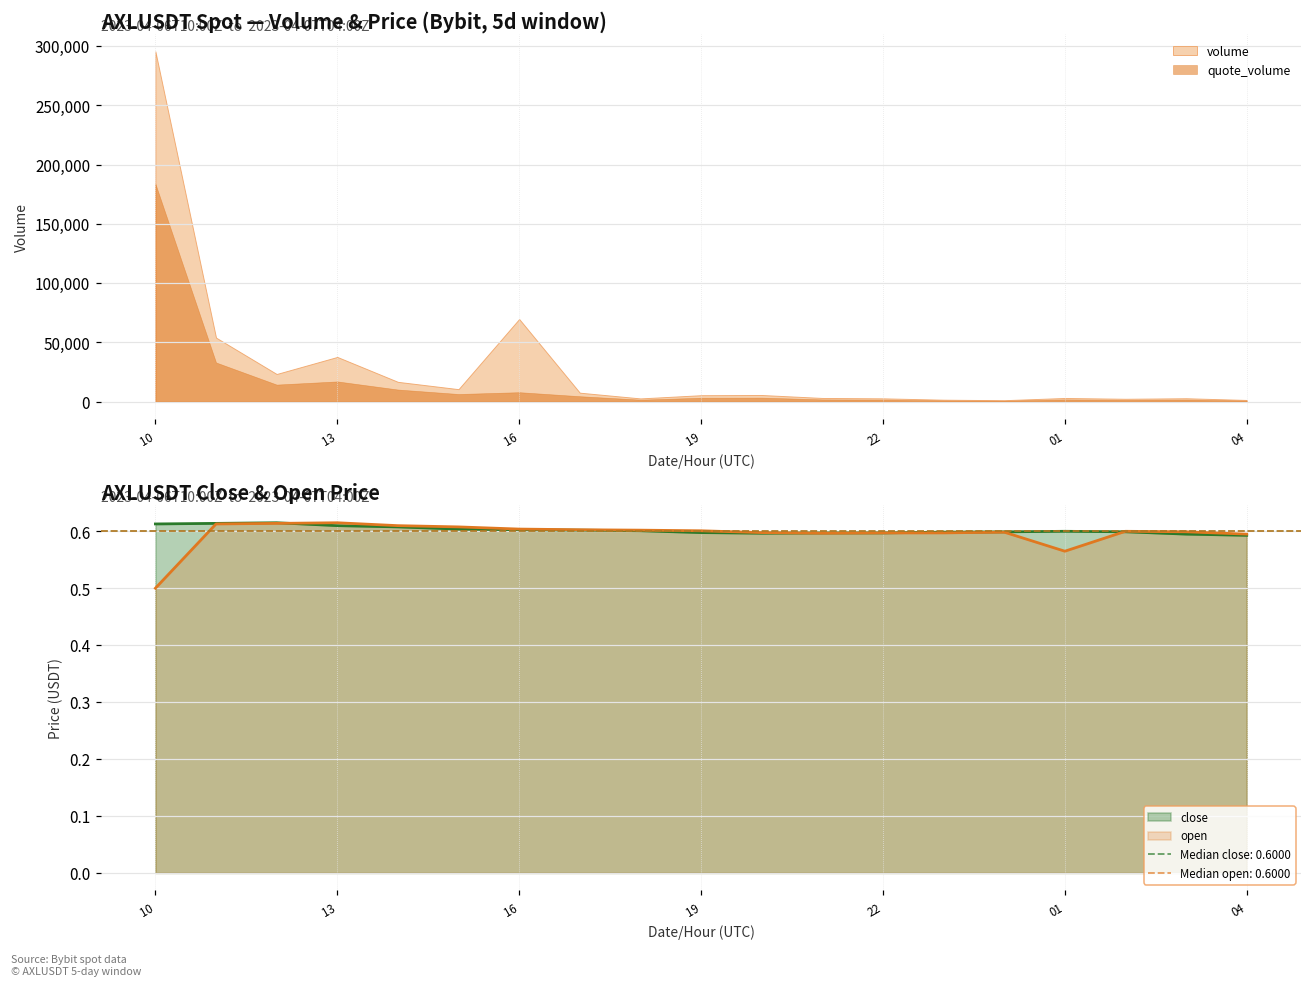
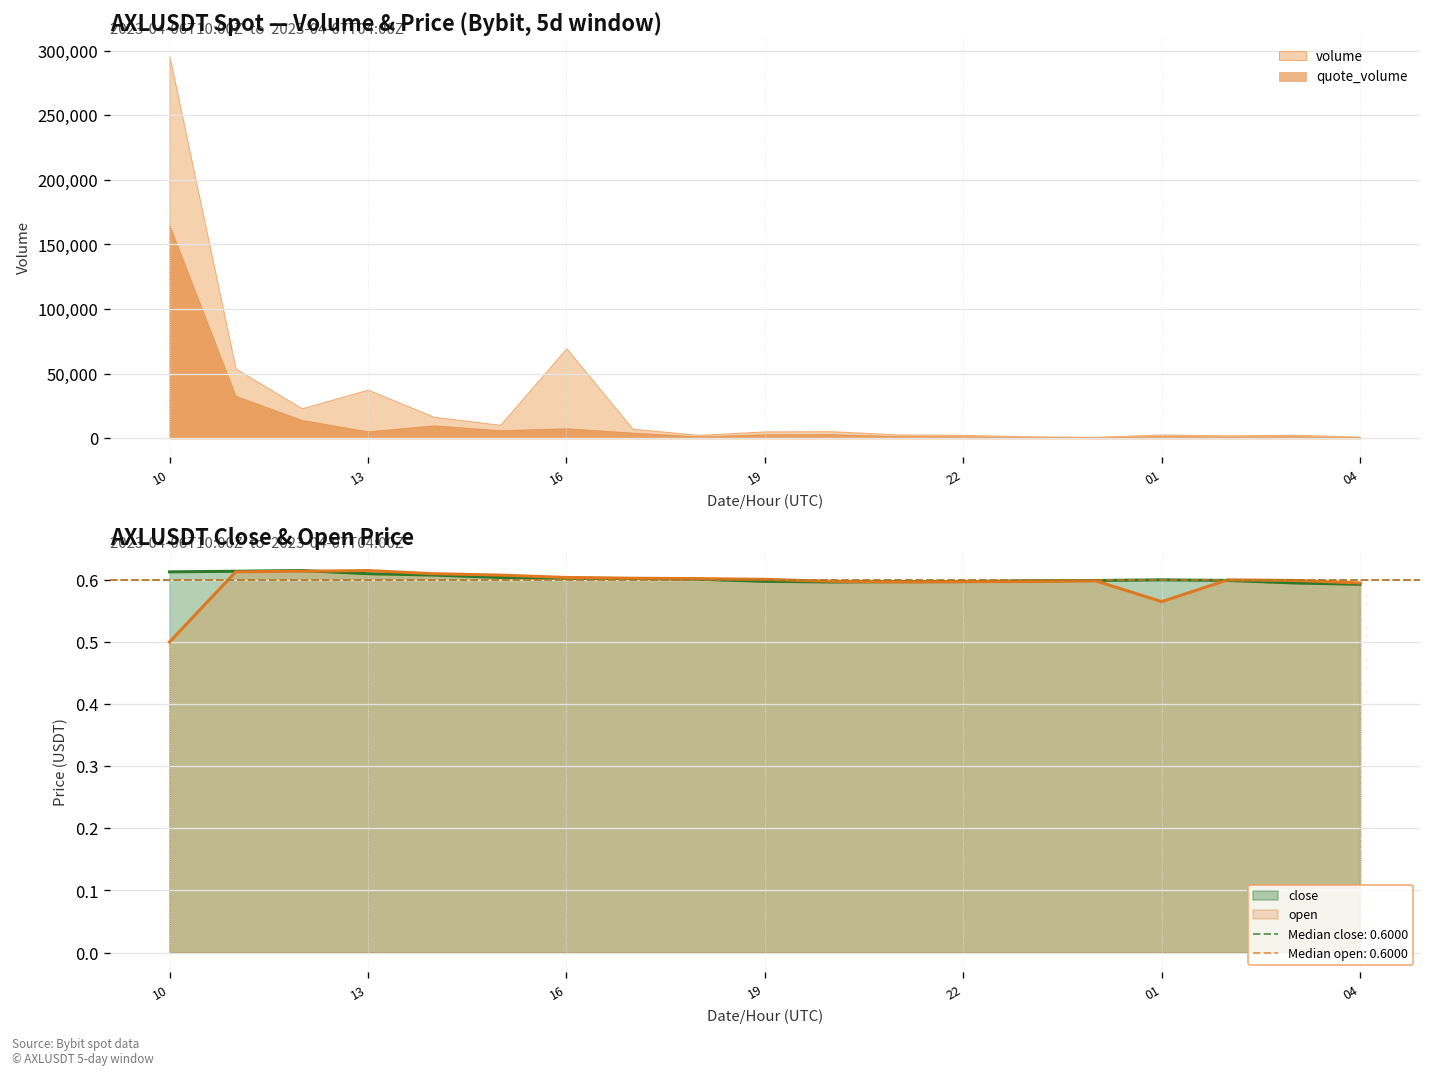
AXLUSDT Spot — Volume & Price (Bybit, 5d window), quote_volume, 10: 184,000 -> 165,000
AXLUSDT Spot — Volume & Price (Bybit, 5d window), quote_volume, 13: 17,000 -> 5,000
